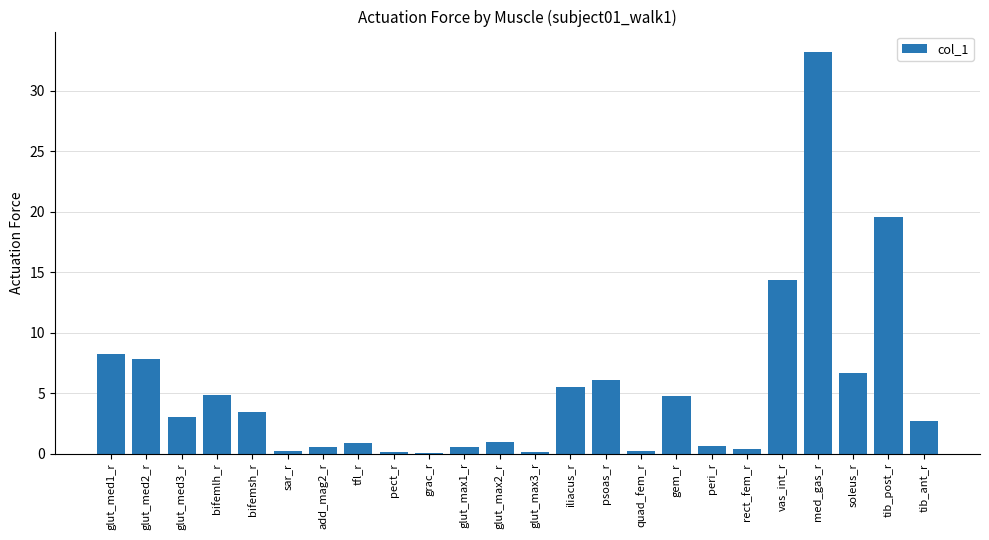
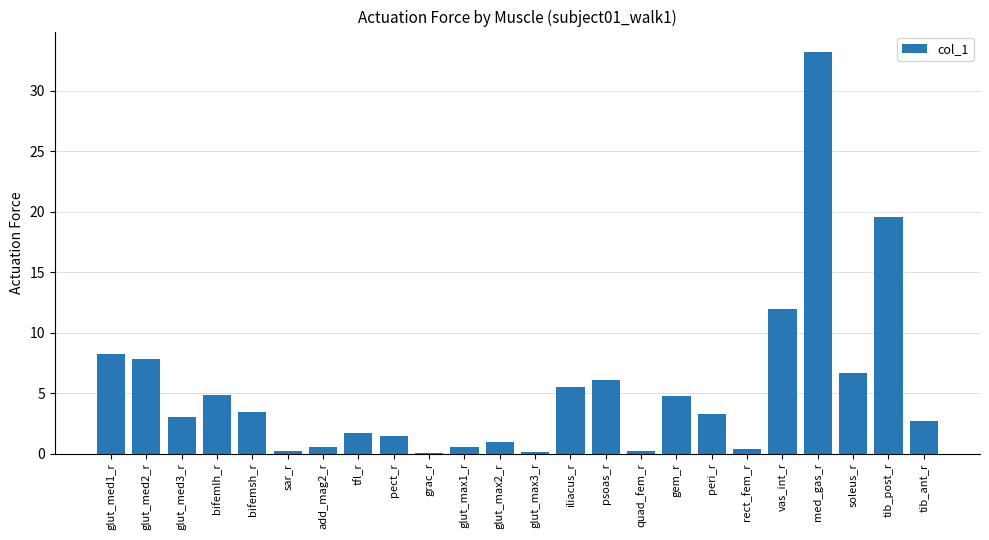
tfl_r: 0.9 -> 1.7
pect_r: 0.1 -> 1.5
peri_r: 0.6 -> 3.3
vas_int_r: 14.3 -> 12.0
